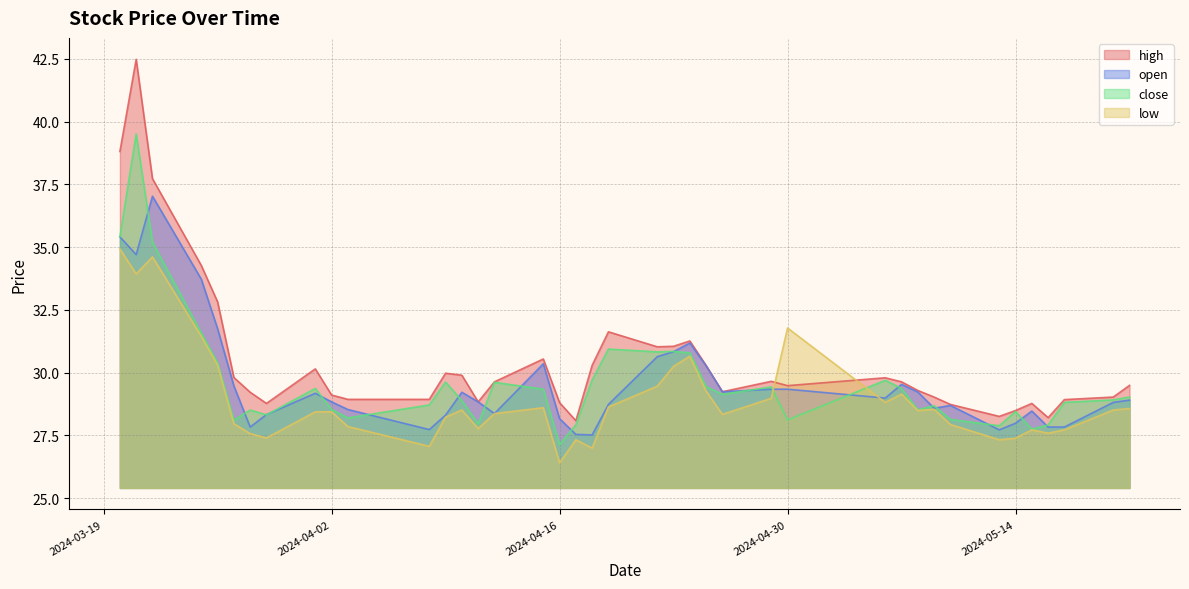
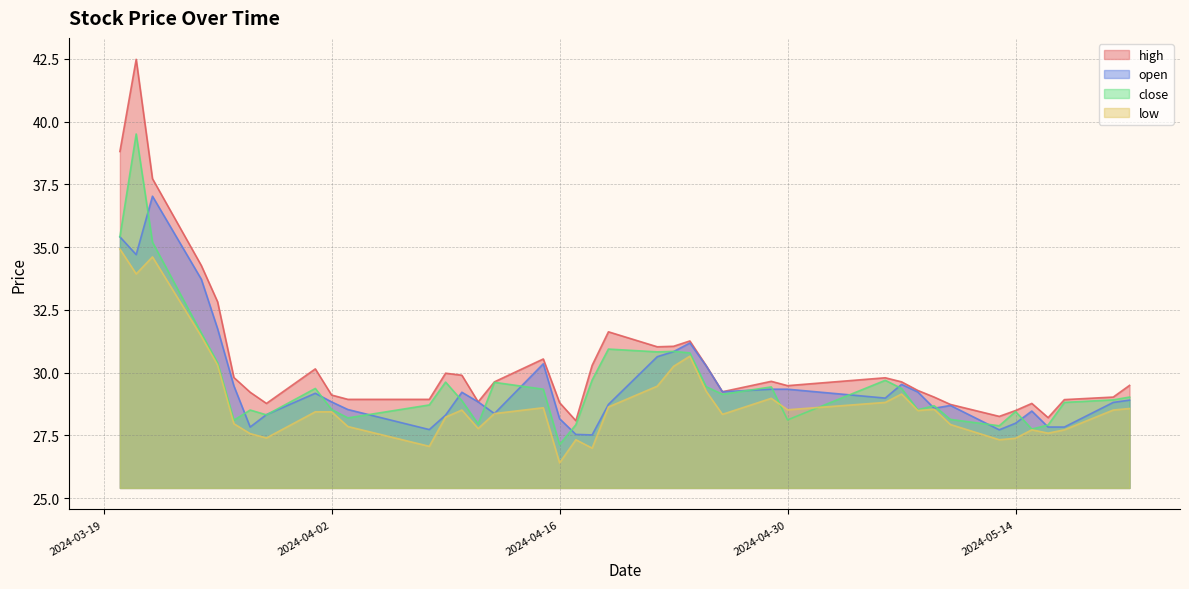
low, 2024-04-30: 31.8 -> 28.5
